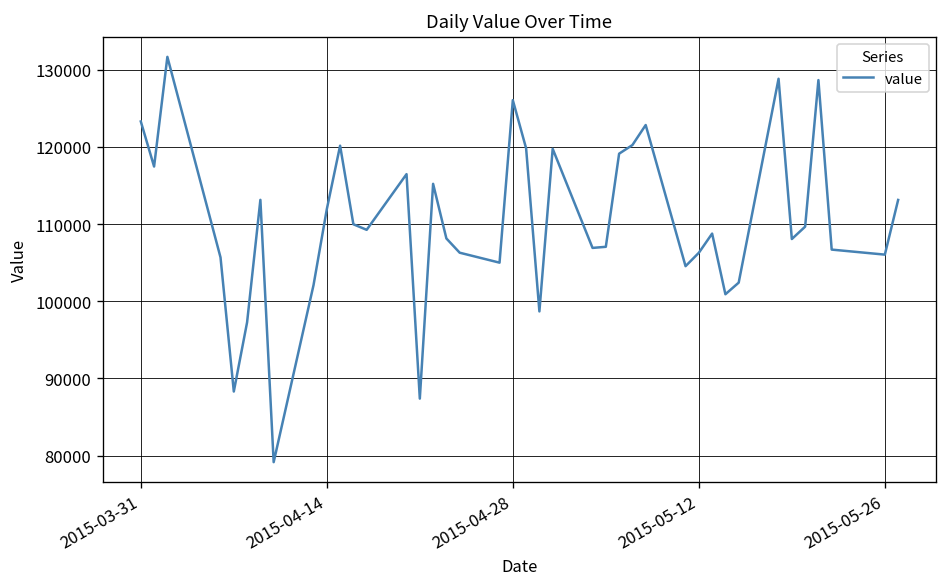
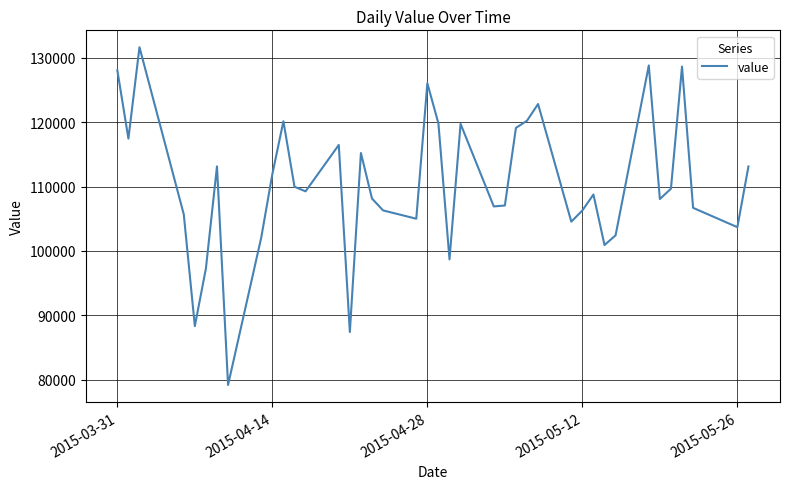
2015-03-31: 123000 -> 128000
2015-05-26: 106000 -> 104000
